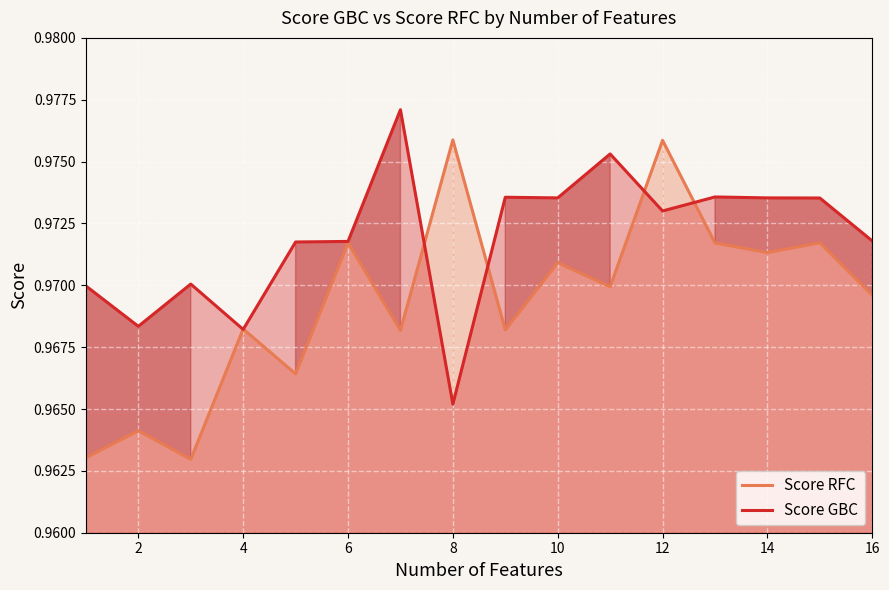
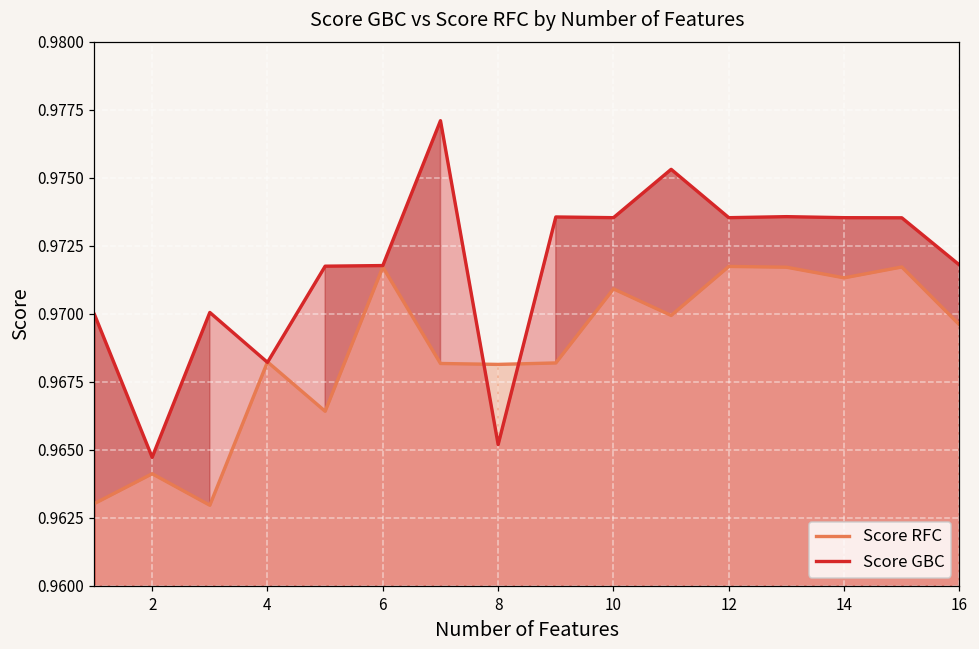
Score GBC, 2: 0.9683 -> 0.9647
Score RFC, 8: 0.9759 -> 0.9681
Score RFC, 12: 0.9759 -> 0.9717
Score GBC, 12: 0.9730 -> 0.9735
